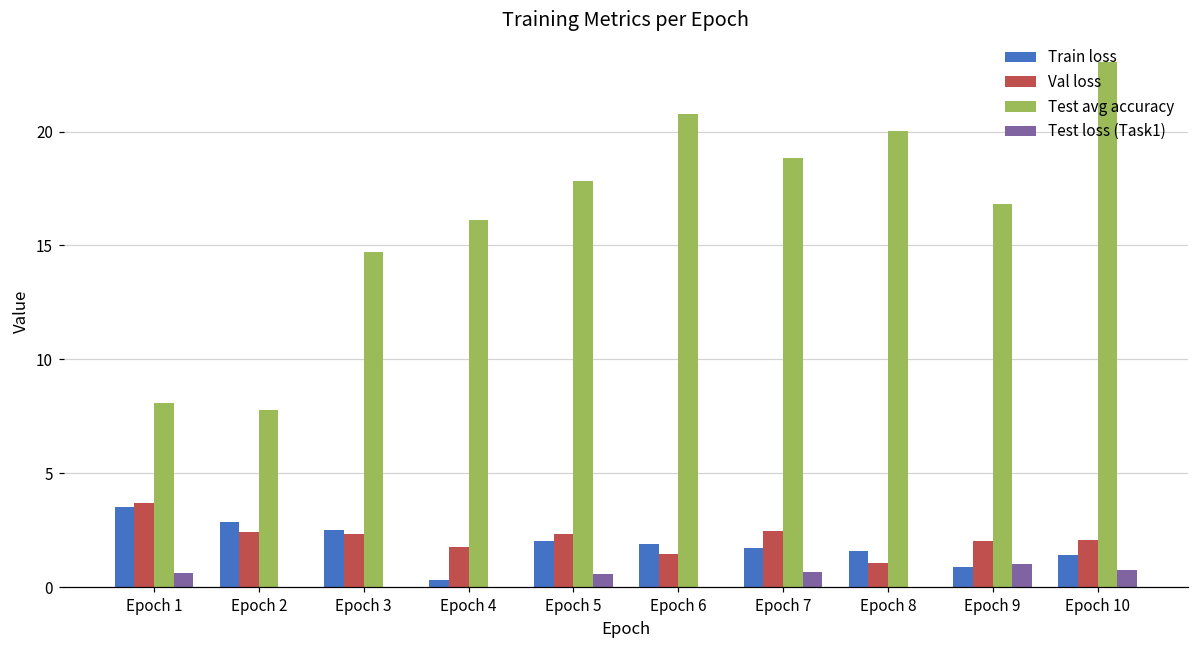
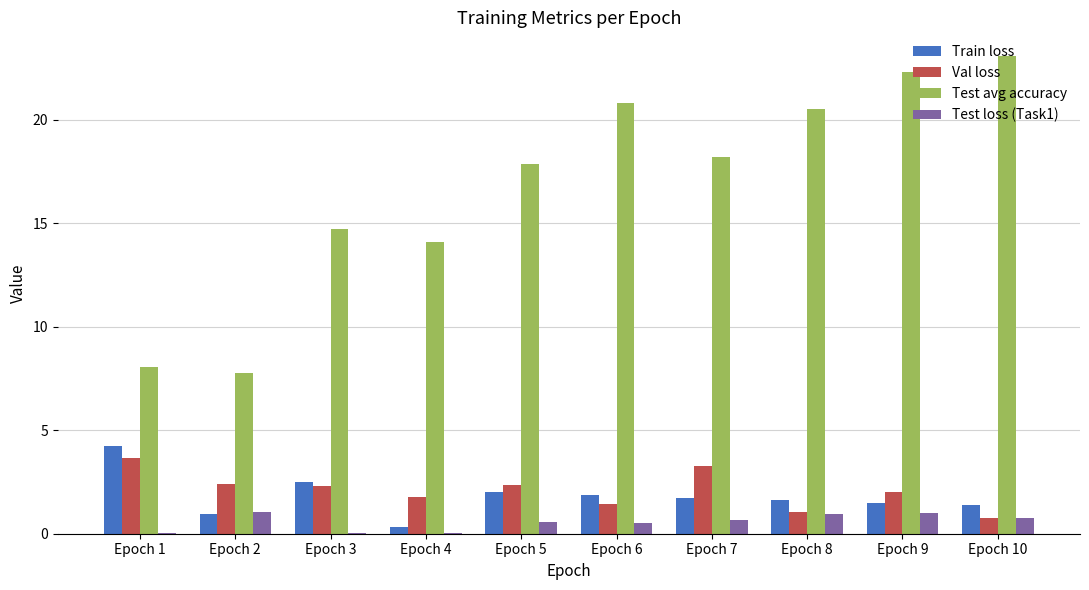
Train loss, Epoch 1: 3.5 -> 4.2
Test loss (Task1), Epoch 1: 0.6 -> 0.0
Train loss, Epoch 2: 2.9 -> 0.9
Test loss (Task1), Epoch 2: 0.0 -> 1.1
Test avg accuracy, Epoch 4: 16.1 -> 14.1
Test loss (Task1), Epoch 6: 0.0 -> 0.5
Val loss, Epoch 7: 2.4 -> 3.3
Test avg accuracy, Epoch 7: 18.9 -> 18.2
Test avg accuracy, Epoch 8: 20.0 -> 20.5
Test loss (Task1), Epoch 8: 0.0 -> 0.9
Train loss, Epoch 9: 0.9 -> 1.5
Test avg accuracy, Epoch 9: 16.8 -> 22.3
Val loss, Epoch 10: 2.0 -> 0.7
